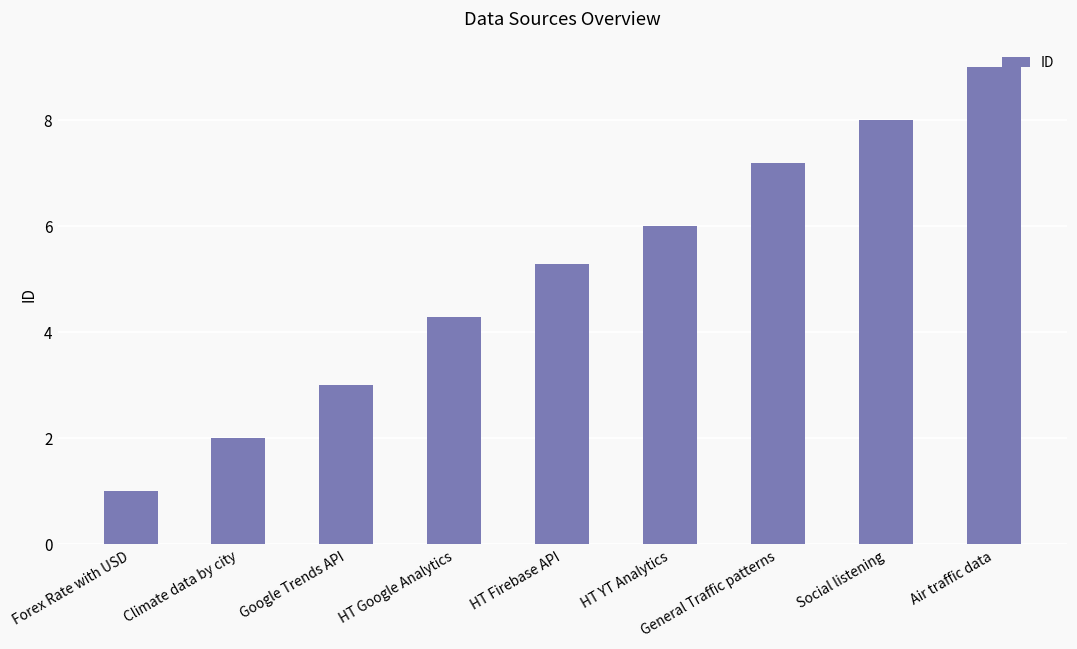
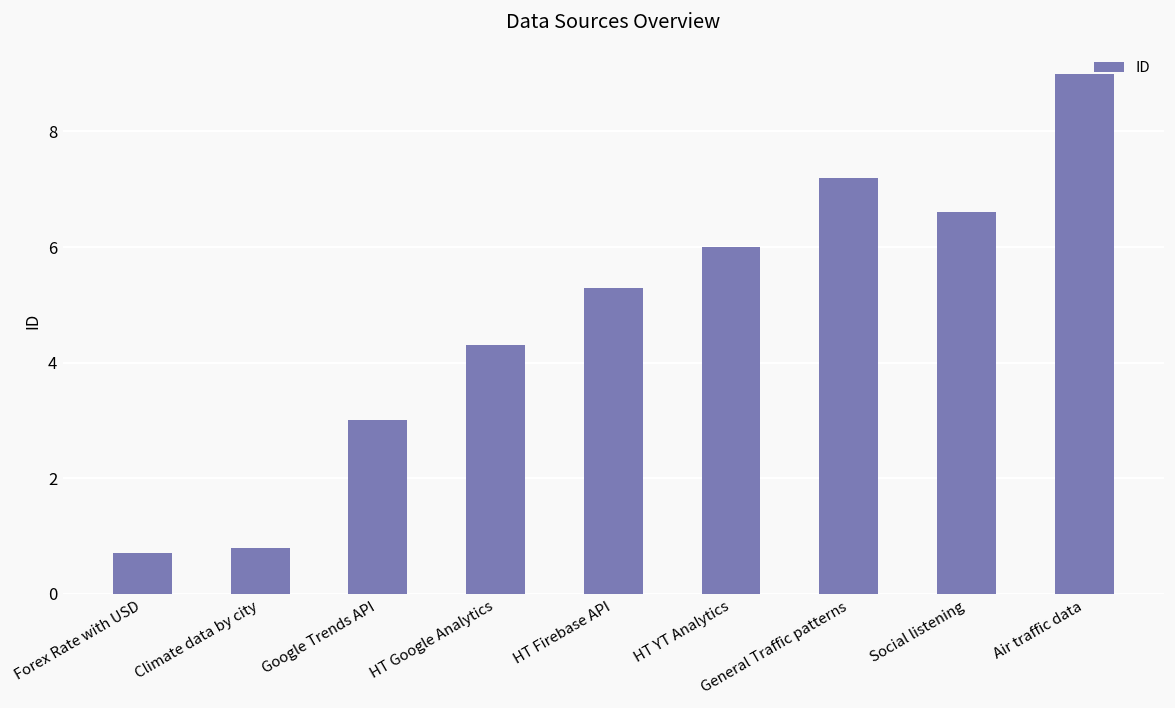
Forex Rate with USD: 1.0 -> 0.7
Climate data by city: 2.0 -> 0.8
Social listening: 8.0 -> 6.6
